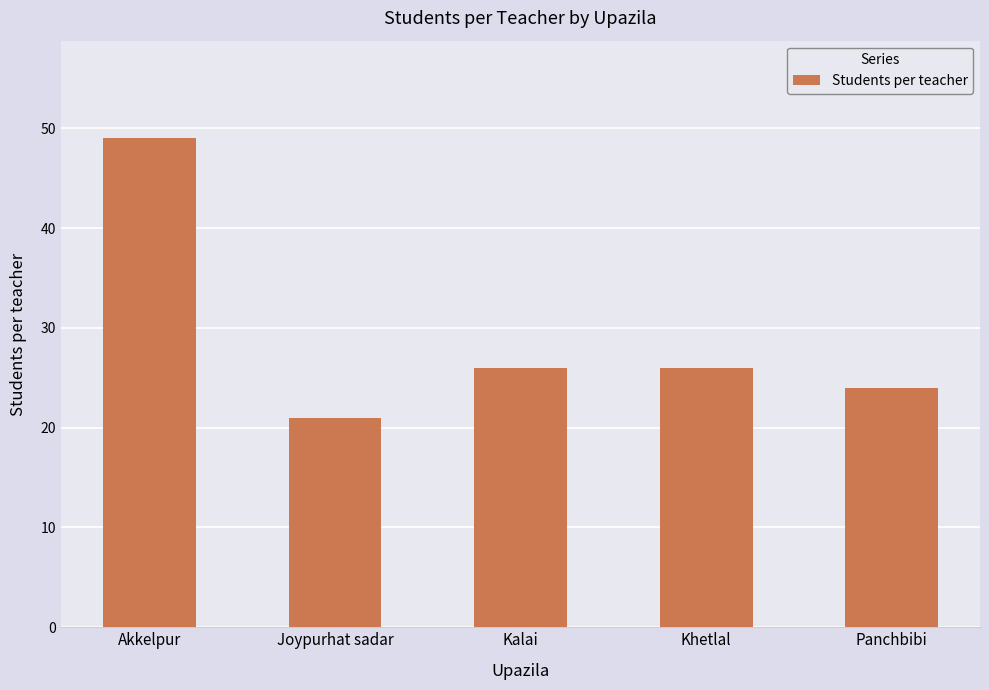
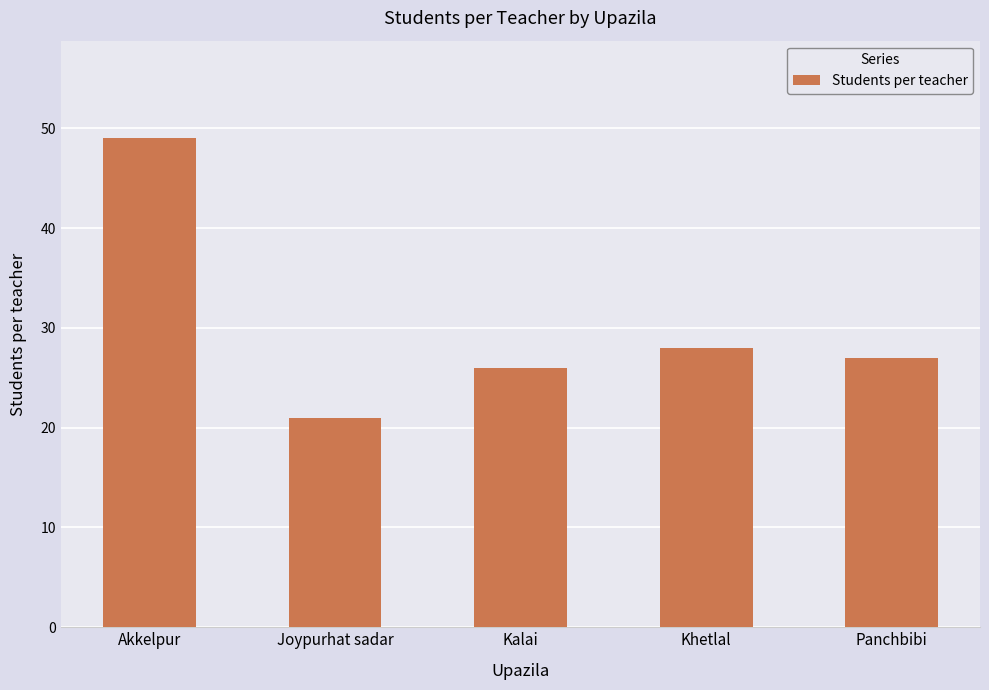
Khetlal: 26 -> 28
Panchbibi: 24 -> 27
